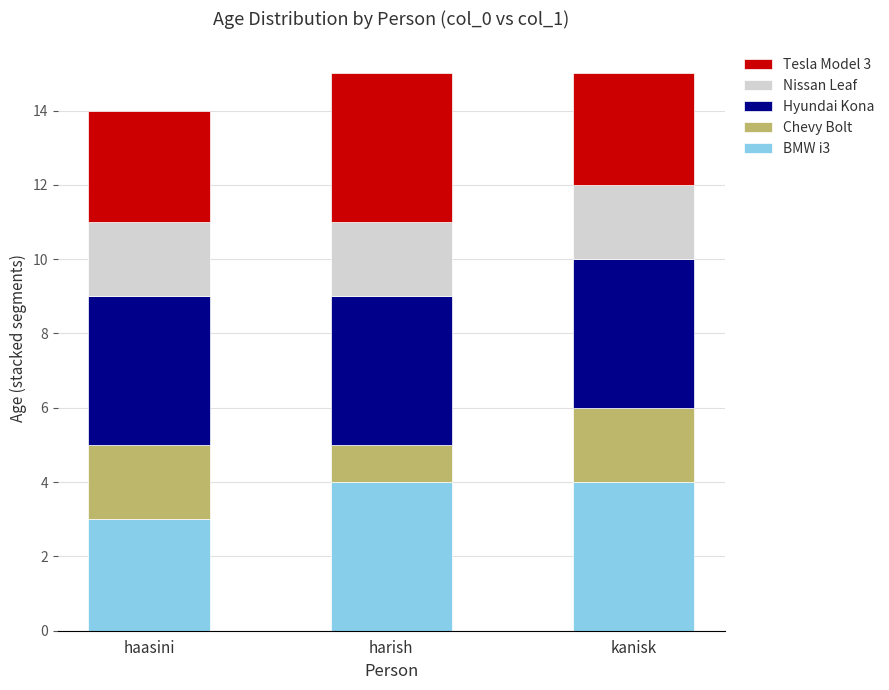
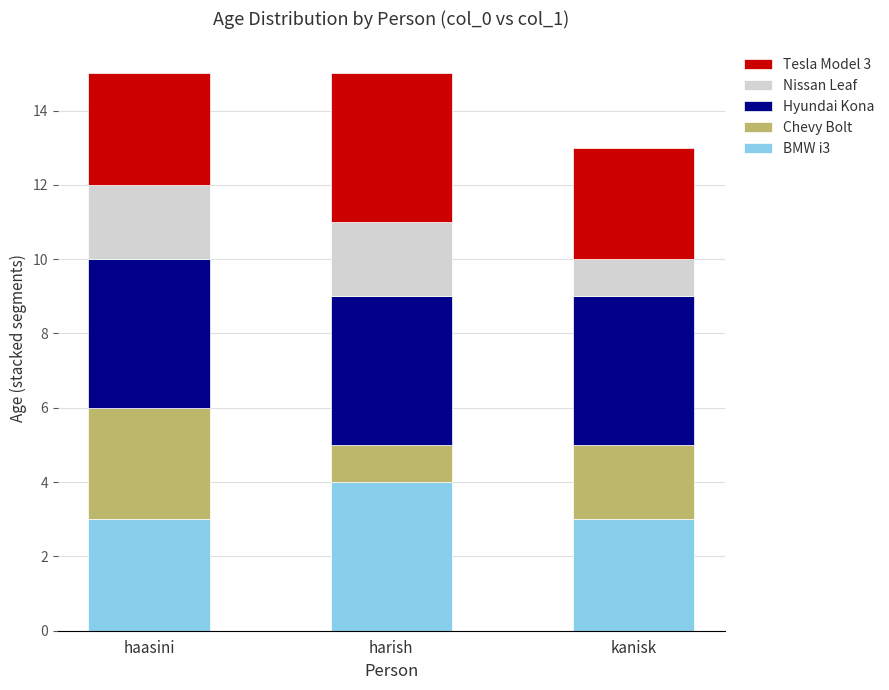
Chevy Bolt, haasini: 2 -> 3
BMW i3, kanisk: 4 -> 3
Nissan Leaf, kanisk: 2 -> 1
